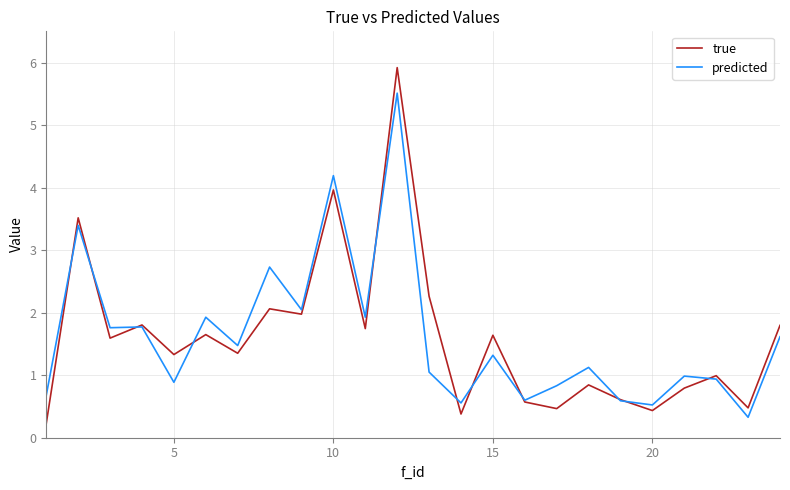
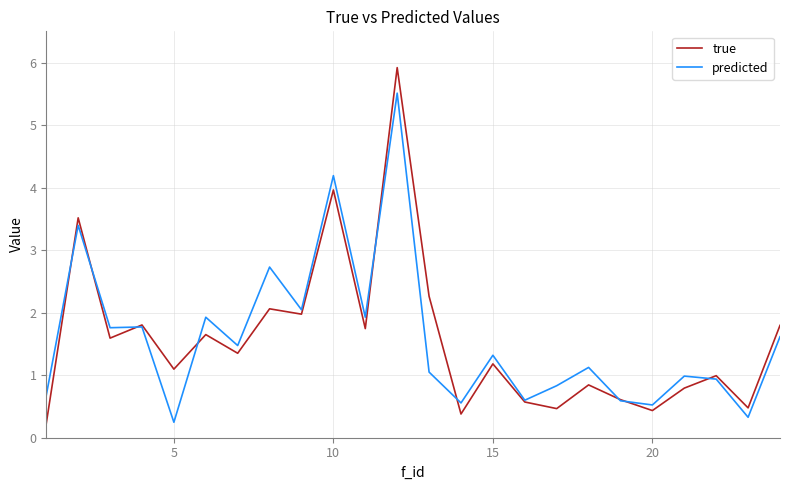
true, 5: 1.3 -> 1.1
predicted, 5: 0.9 -> 0.2
true, 15: 1.6 -> 1.2
